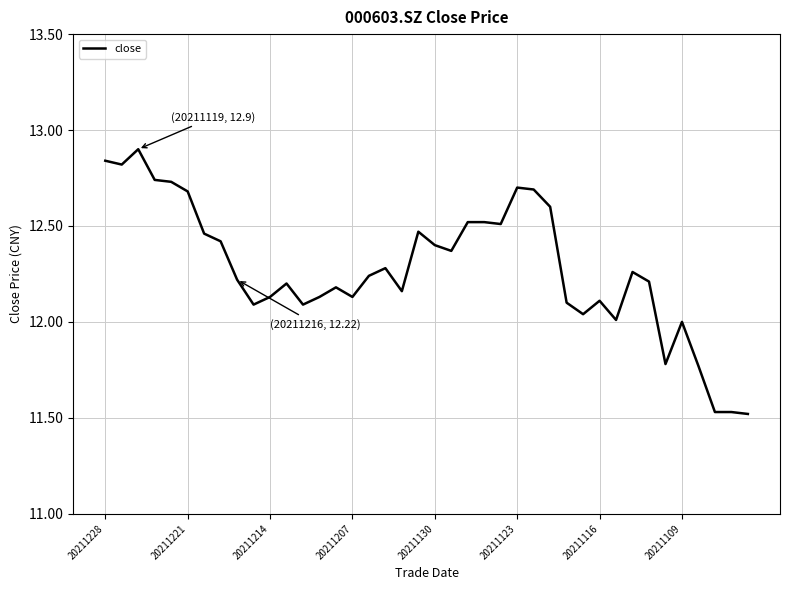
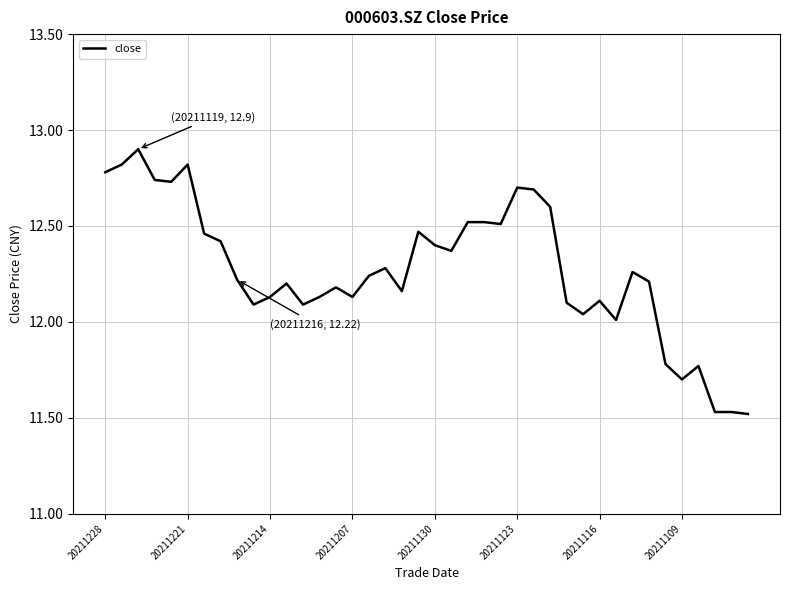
20211228: 12.84 -> 12.78
20211221: 12.68 -> 12.82
20211109: 12.0 -> 11.7
